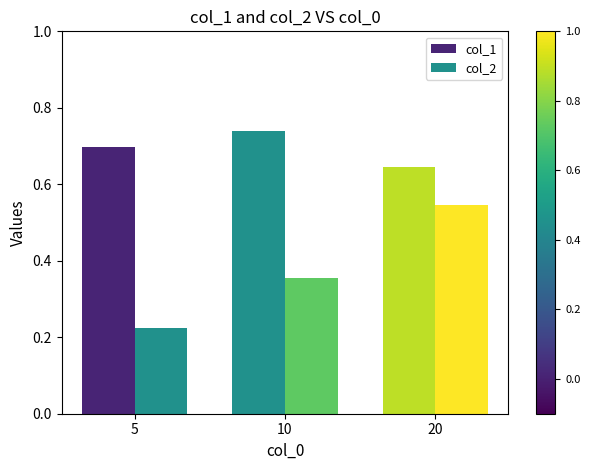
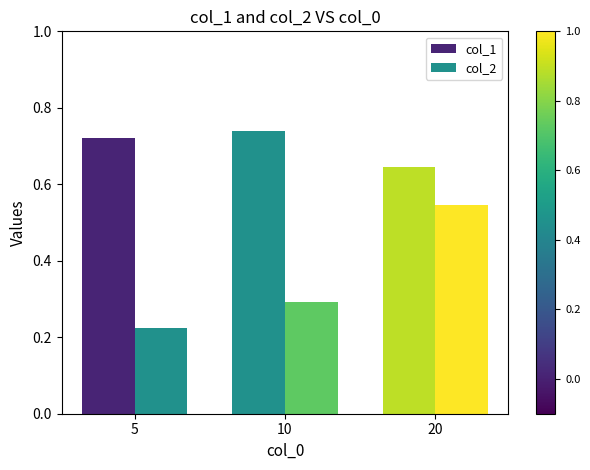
col_1, 5: 0.70 -> 0.72
col_2, 10: 0.36 -> 0.29
